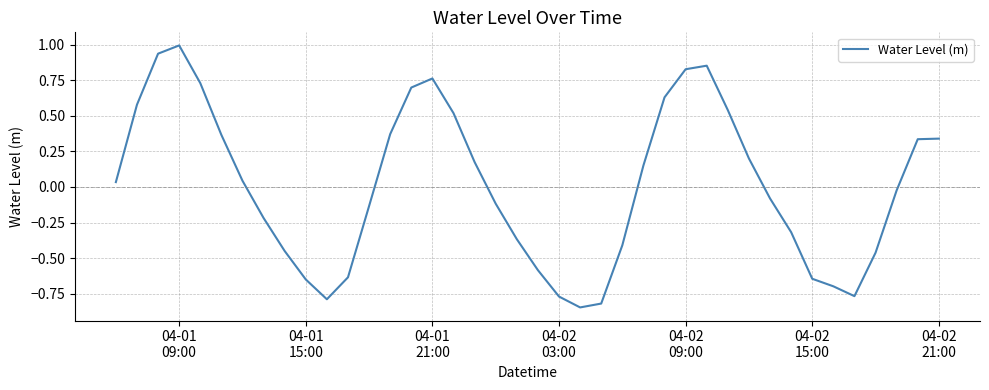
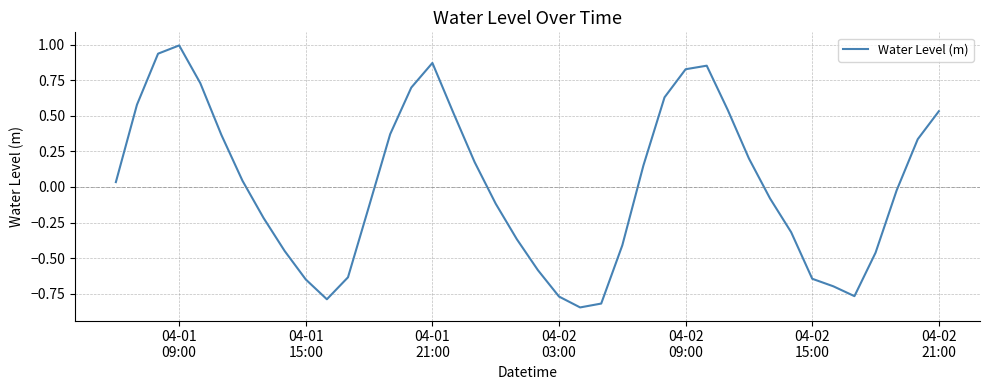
04-01 21:00: 0.76 -> 0.87
04-02 21:00: 0.34 -> 0.53
